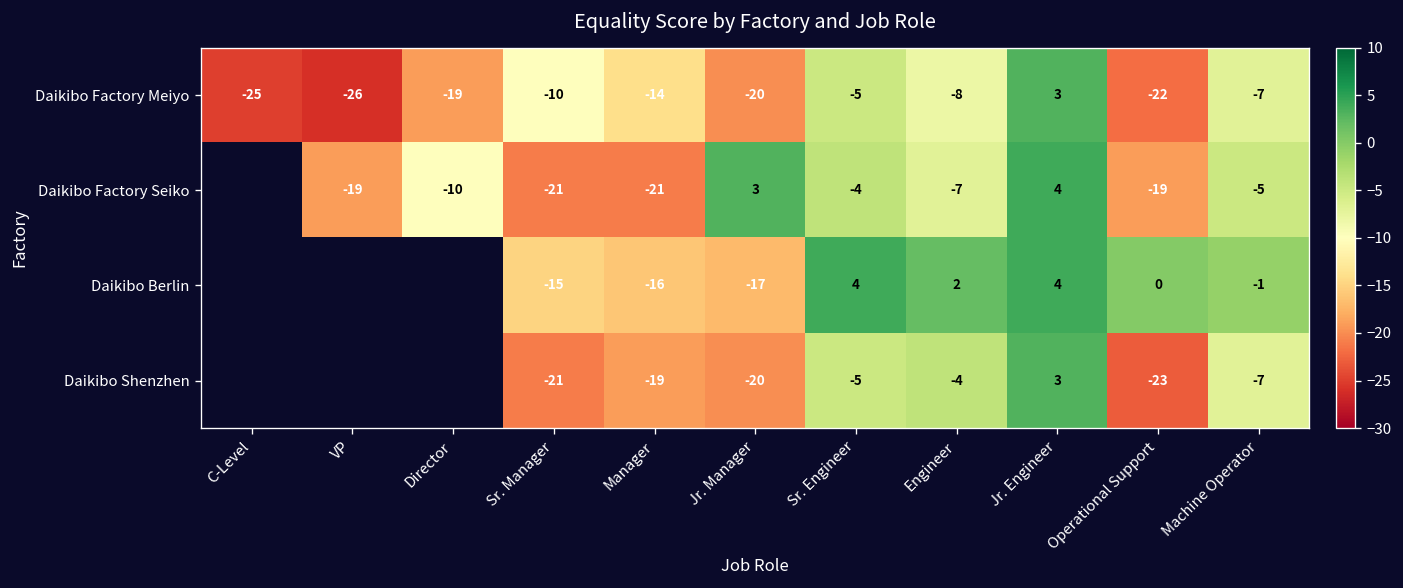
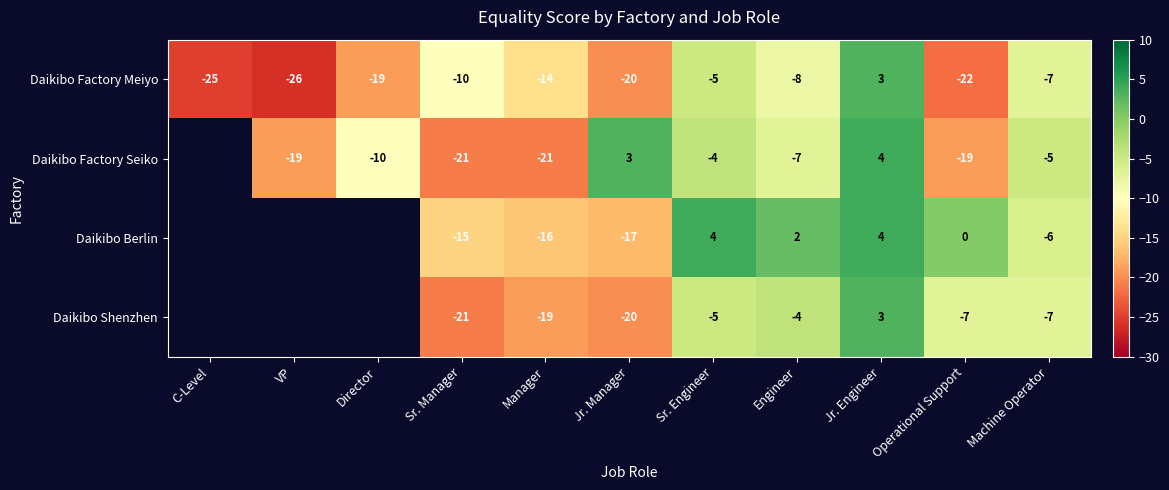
Daikibo Berlin, Machine Operator: -1 -> -6
Daikibo Shenzhen, Operational Support: -23 -> -7
